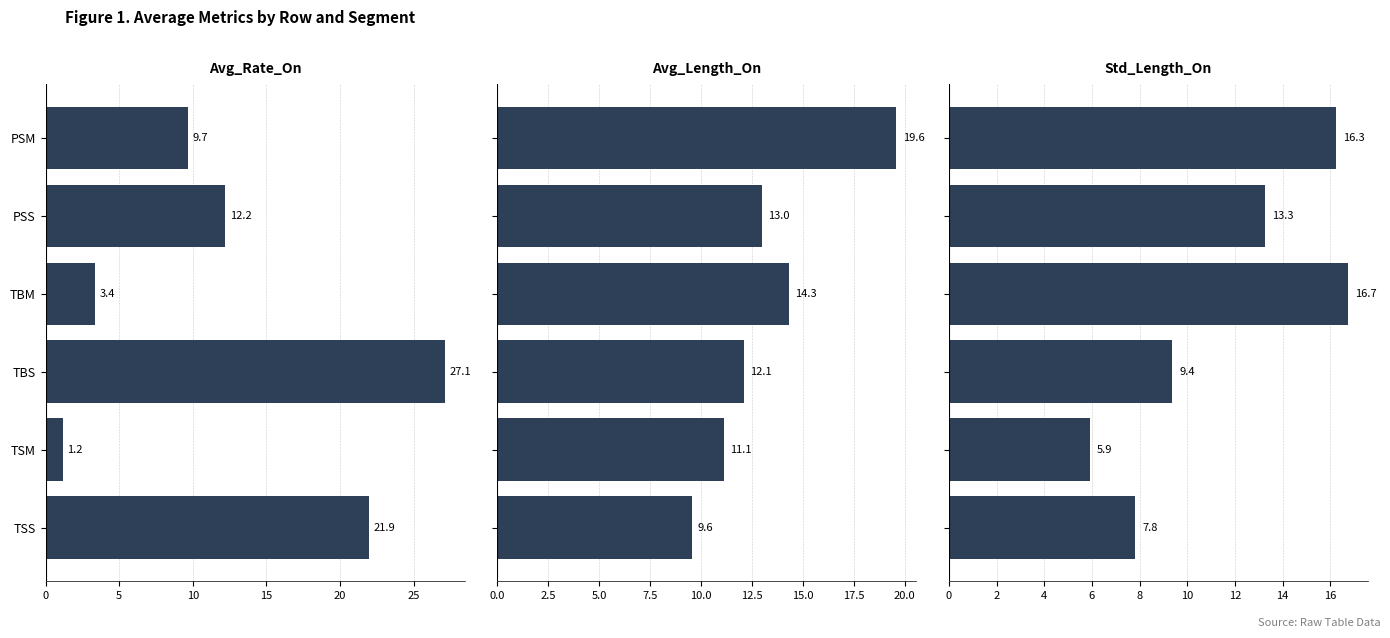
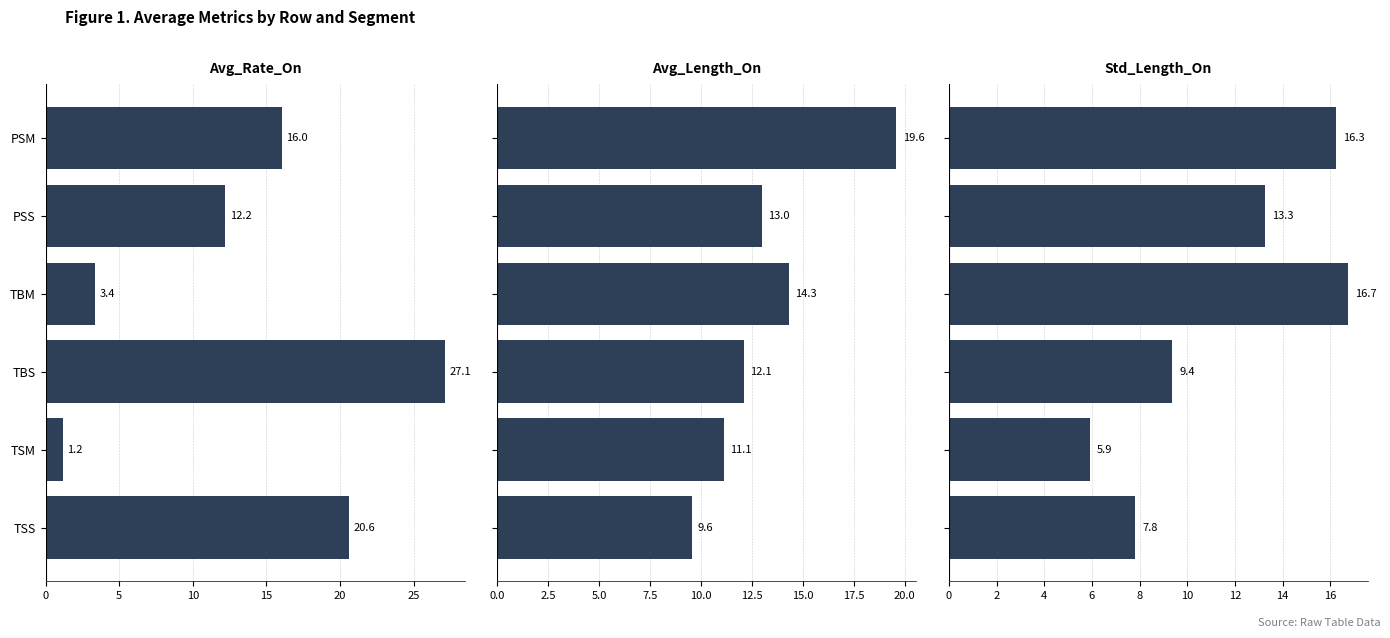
Avg_Rate_On, PSM: 9.7 -> 16.0
Avg_Rate_On, TSS: 21.9 -> 20.6
